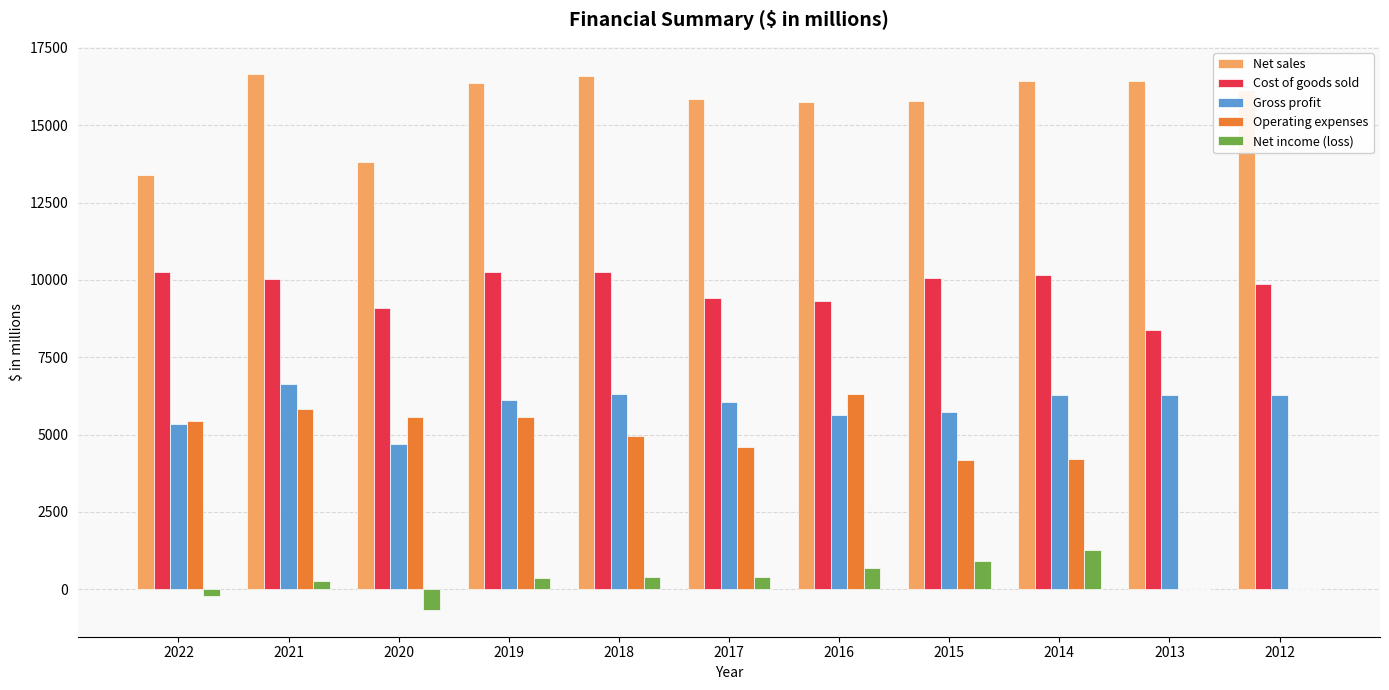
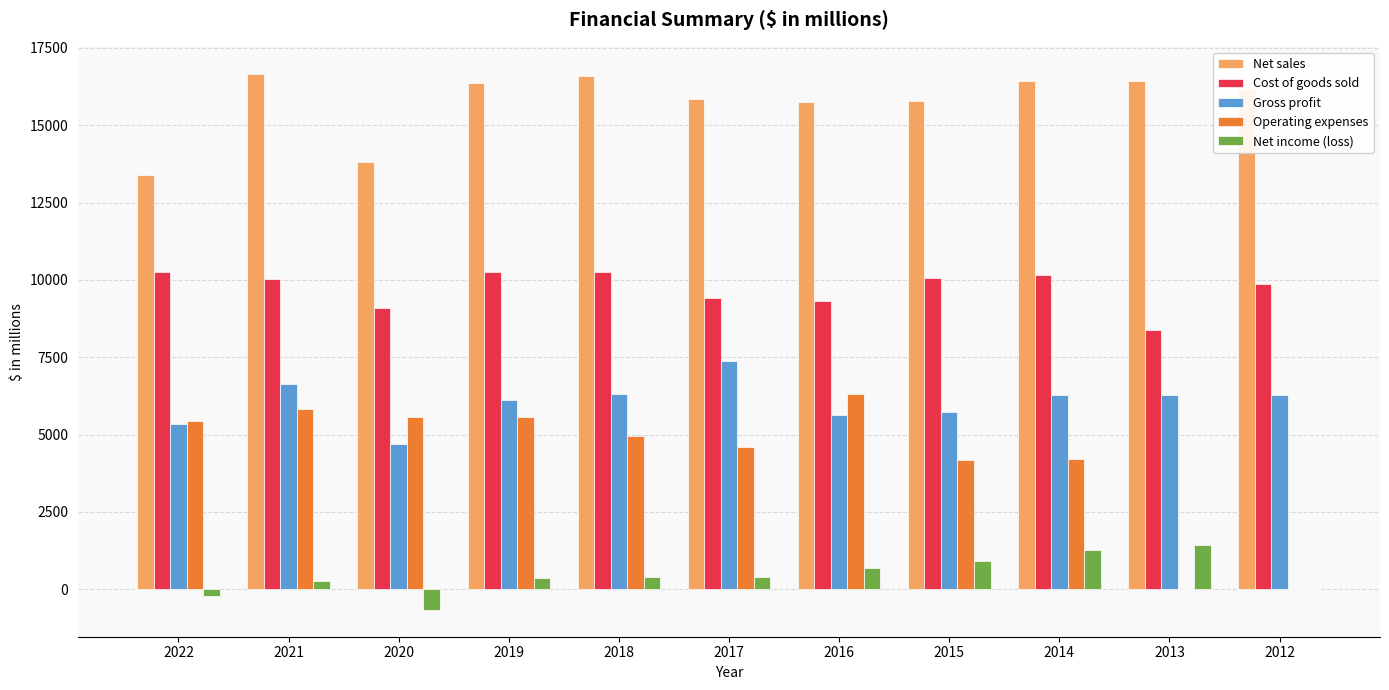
Gross profit, 2017: 6100 -> 7400
Net income (loss), 2013: 0 -> 1400
